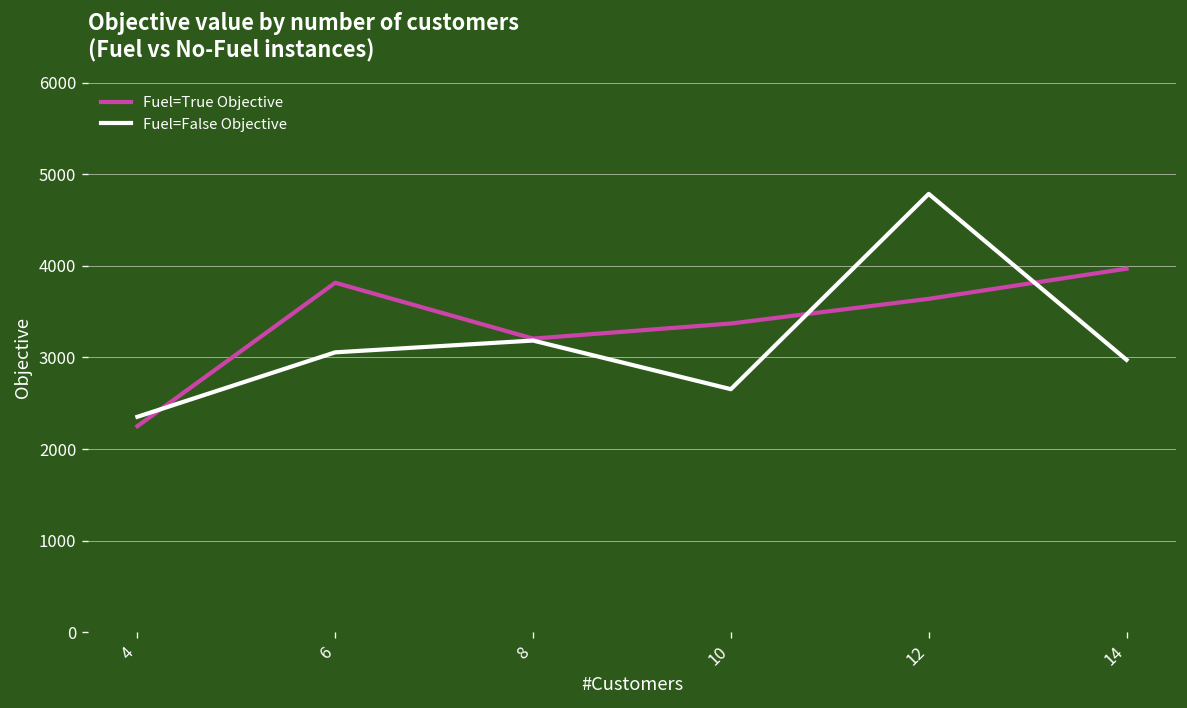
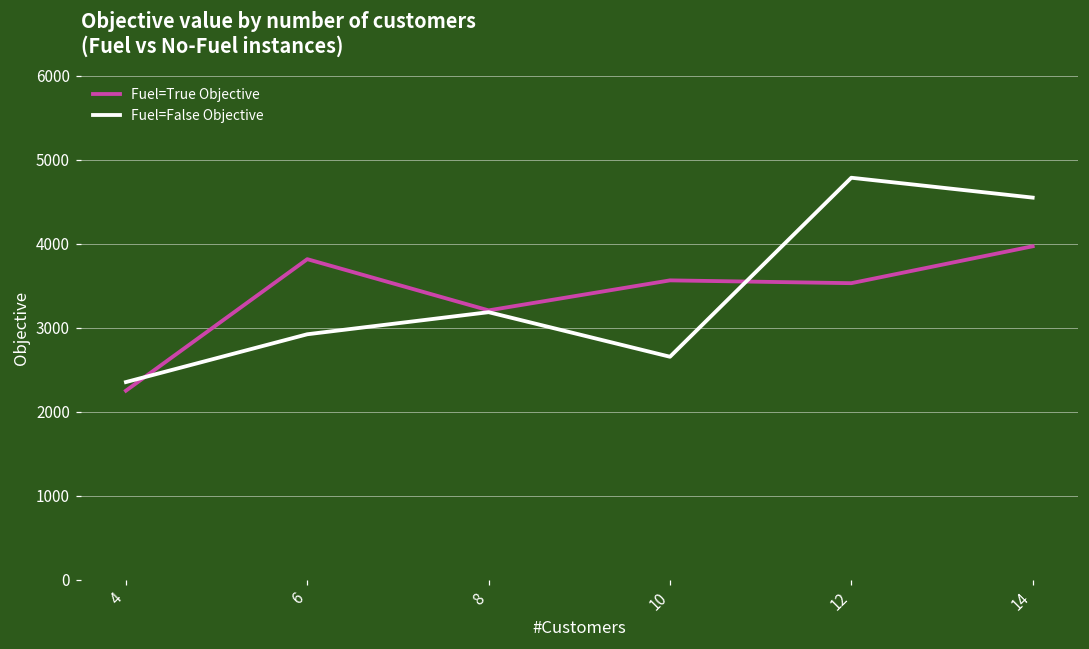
Fuel=False Objective, 6: 3100 -> 2900
Fuel=True Objective, 10: 3400 -> 3600
Fuel=True Objective, 12: 3600 -> 3500
Fuel=False Objective, 14: 3000 -> 4500
